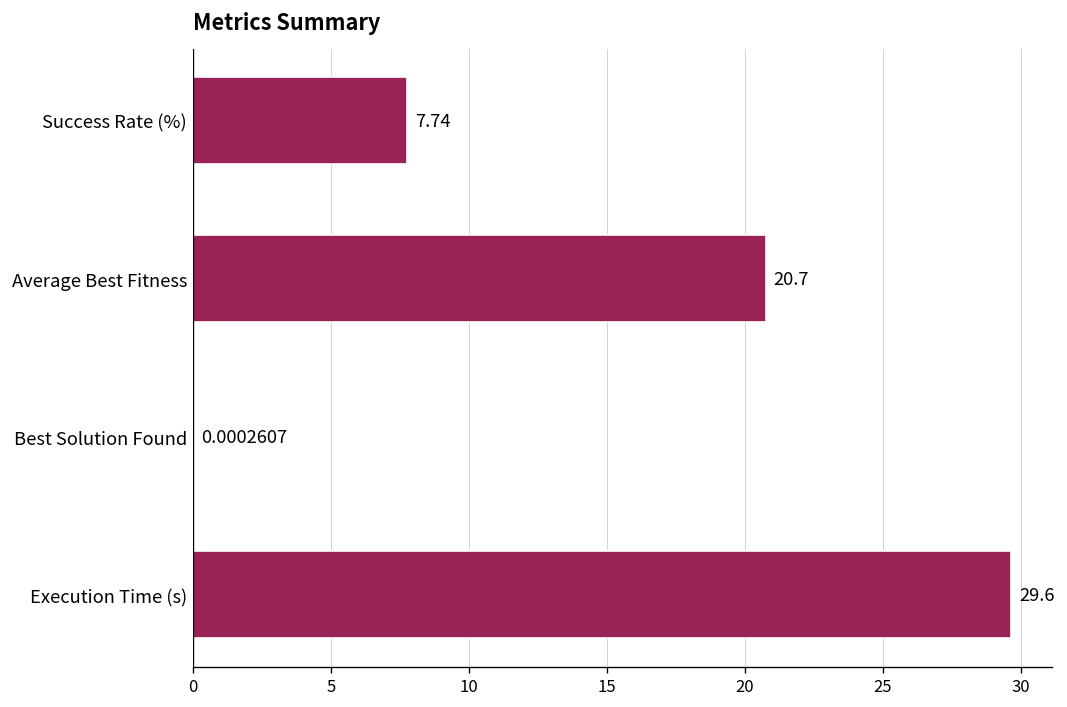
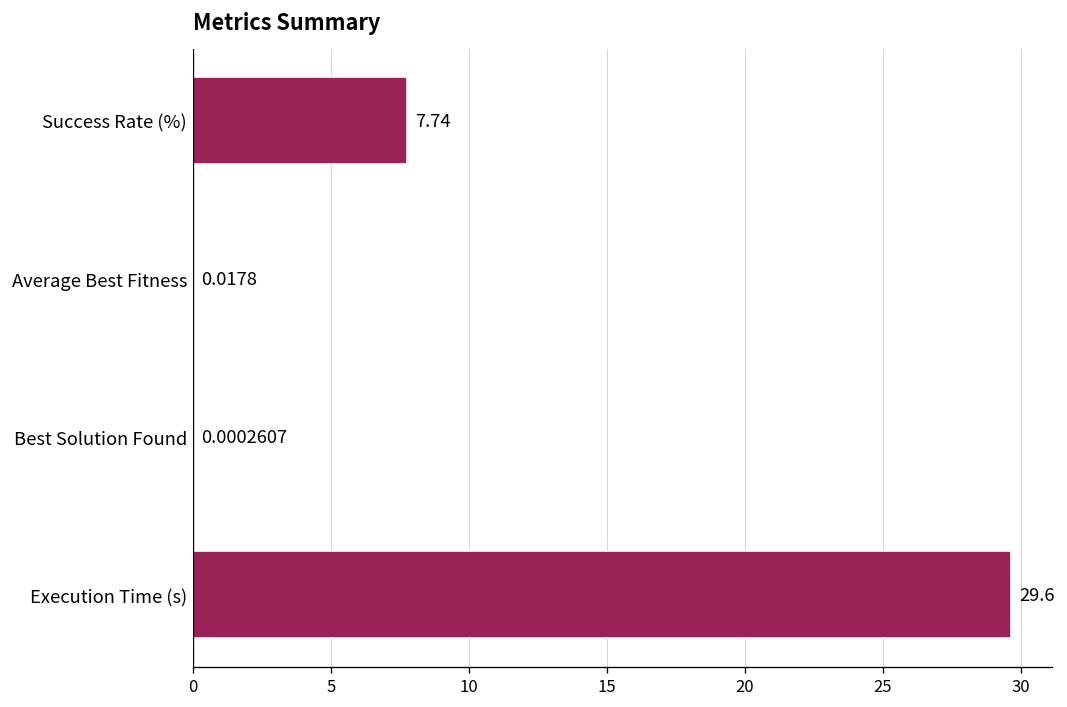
Average Best Fitness: 20.7 -> 0.0178
